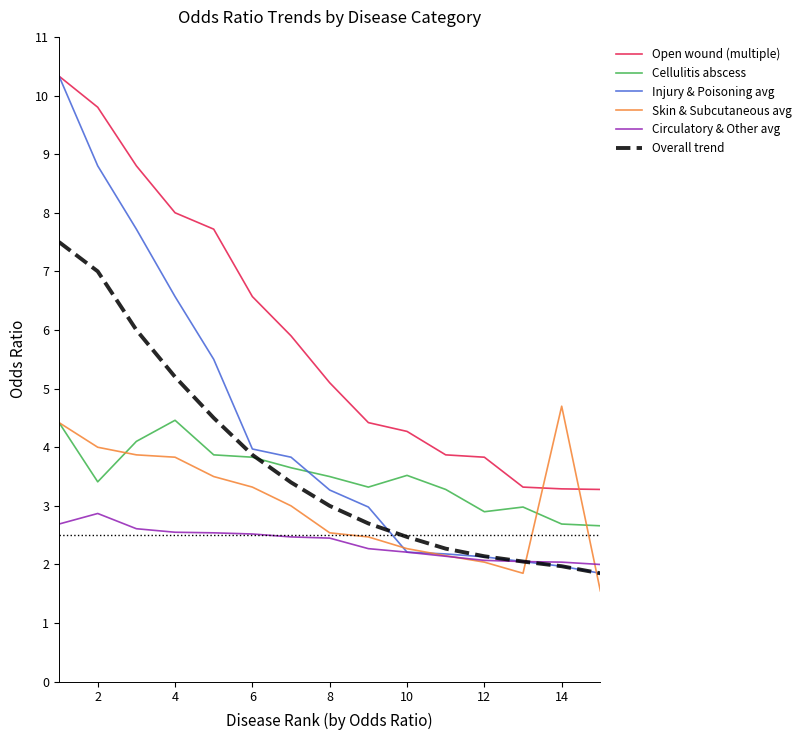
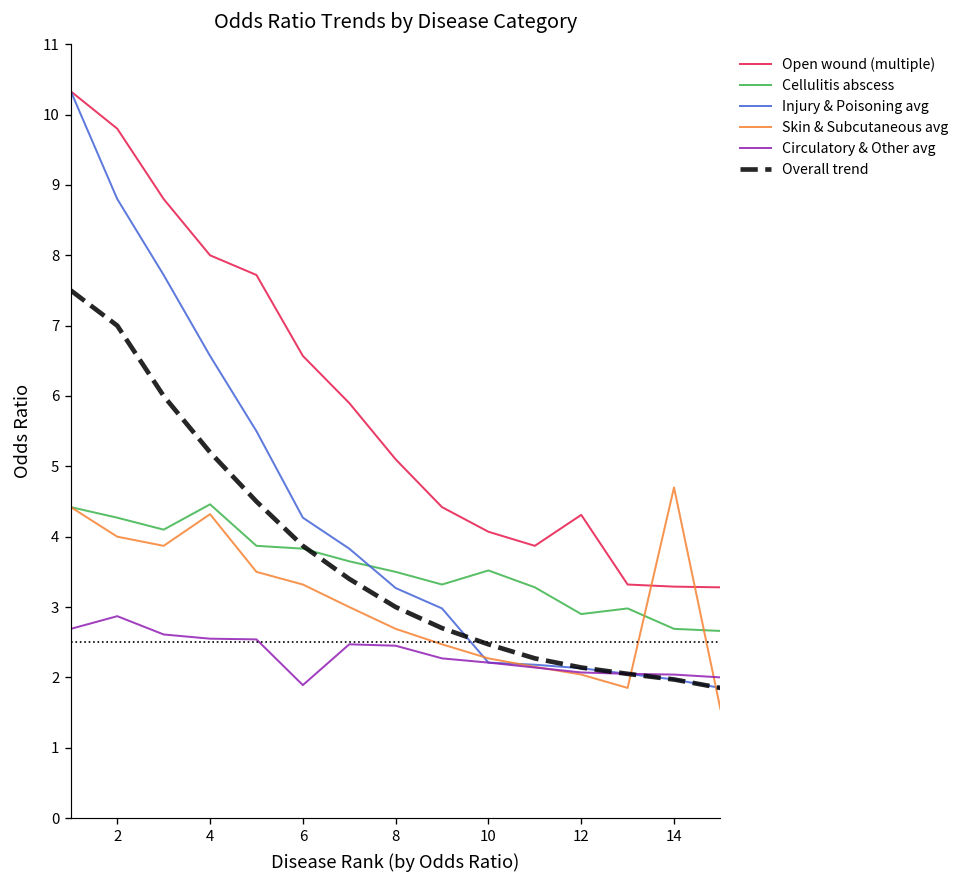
Cellulitis abscess, 2: 3.4 -> 4.3
Skin & Subcutaneous avg, 4: 3.8 -> 4.3
Injury & Poisoning avg, 6: 4.0 -> 4.3
Circulatory & Other avg, 6: 2.5 -> 1.9
Skin & Subcutaneous avg, 8: 2.5 -> 2.7
Open wound (multiple), 10: 4.3 -> 4.1
Open wound (multiple), 12: 3.8 -> 4.3
